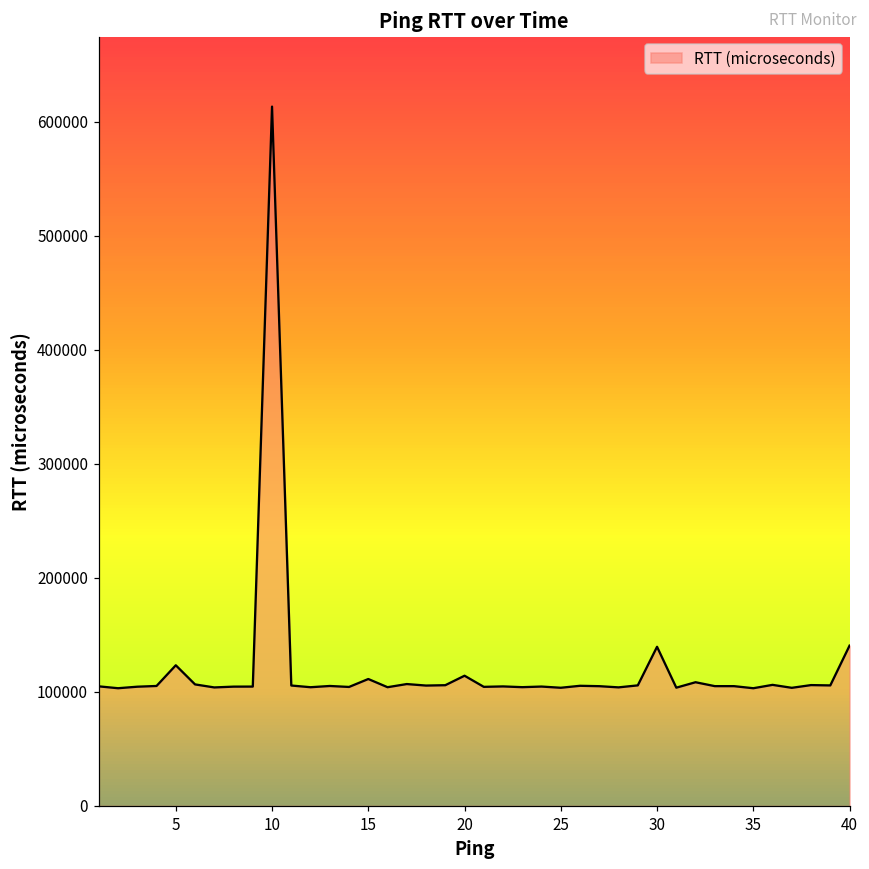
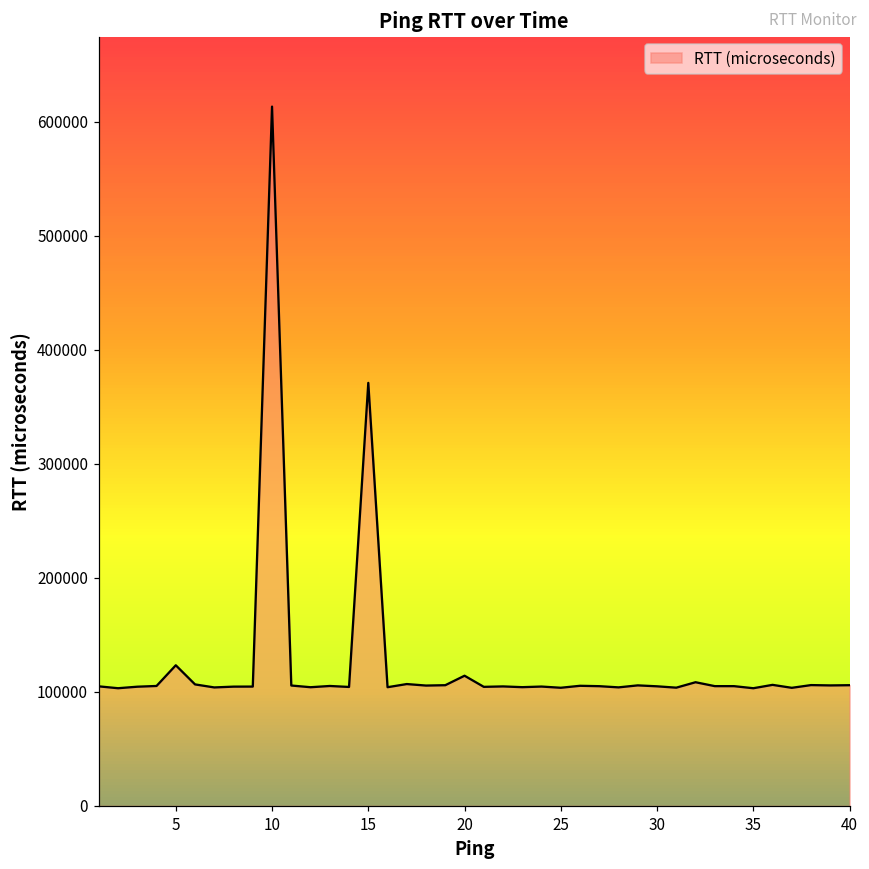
15: 111000 -> 371000
30: 140000 -> 105000
40: 141000 -> 106000
